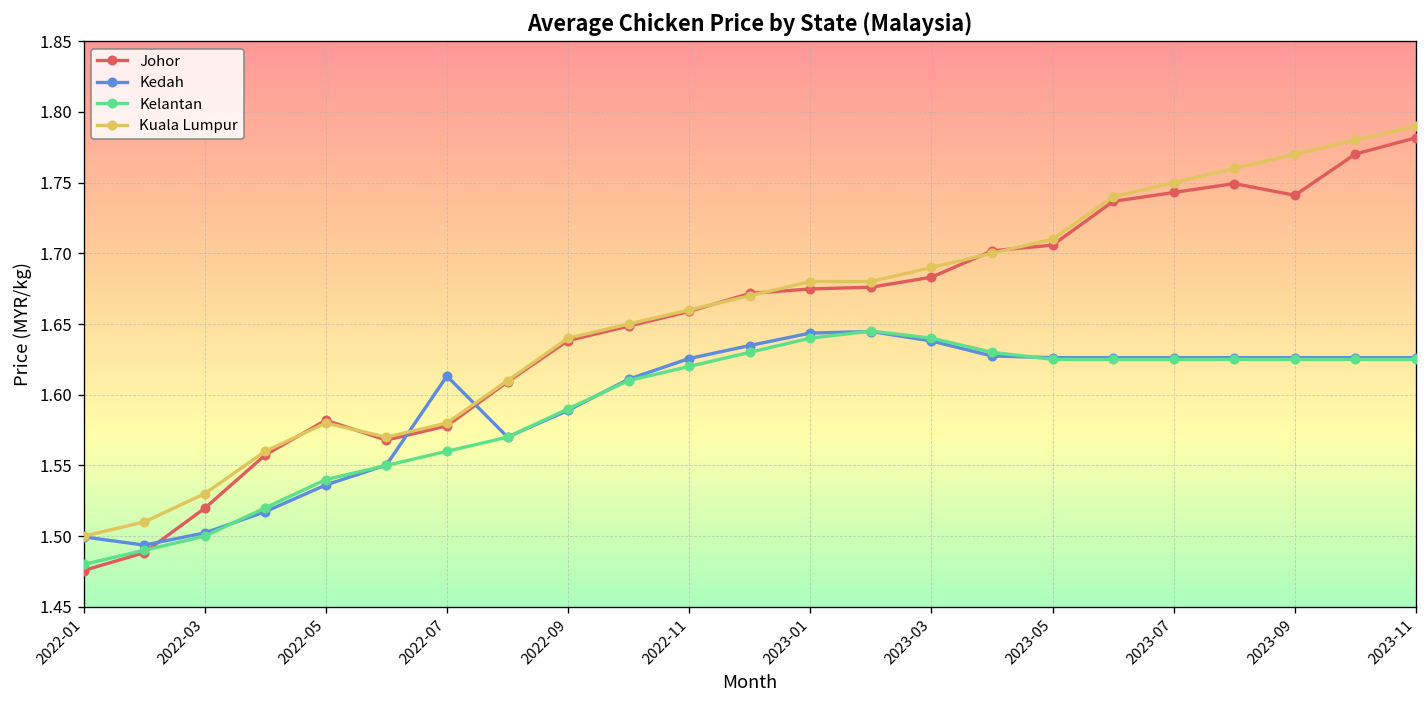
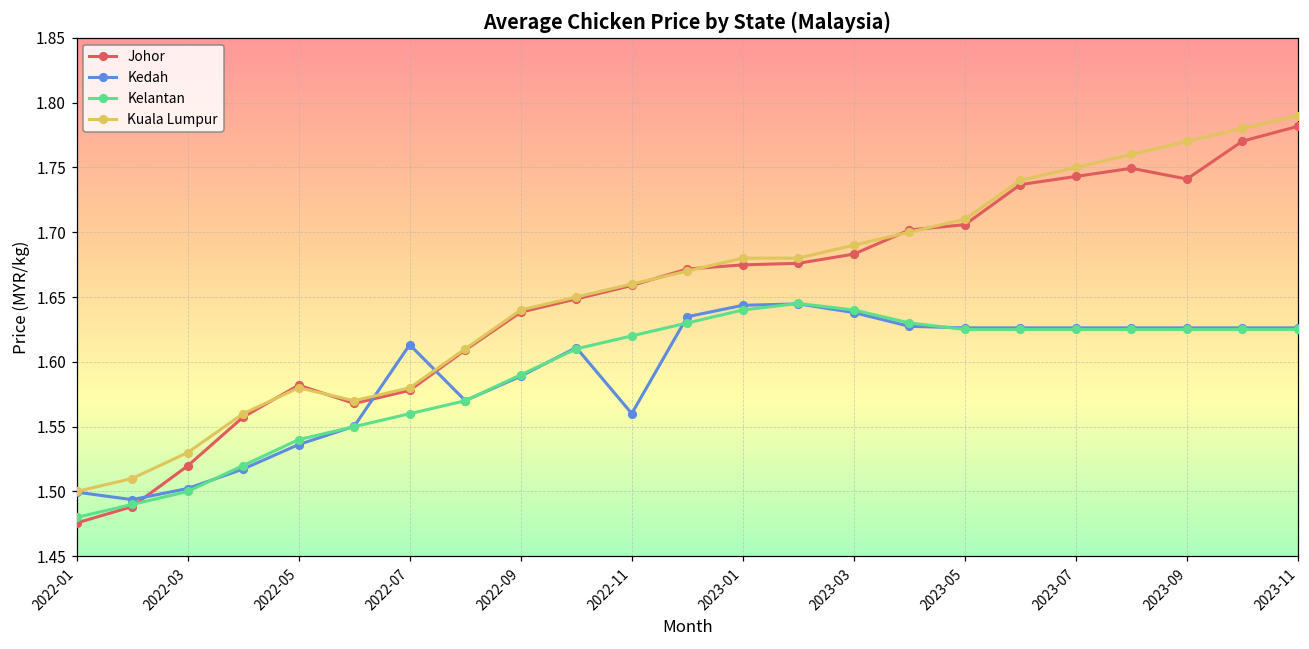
Kedah, 2022-11: 1.626 -> 1.560
